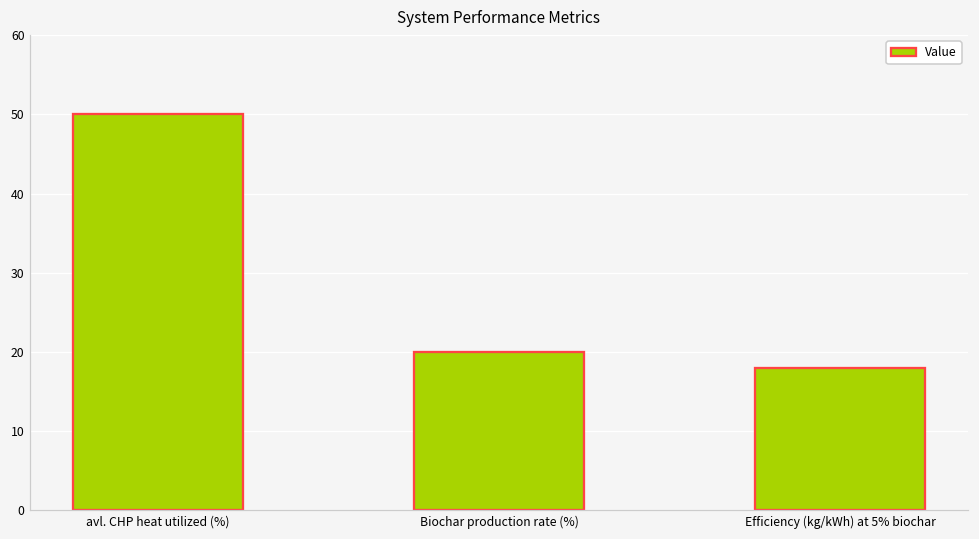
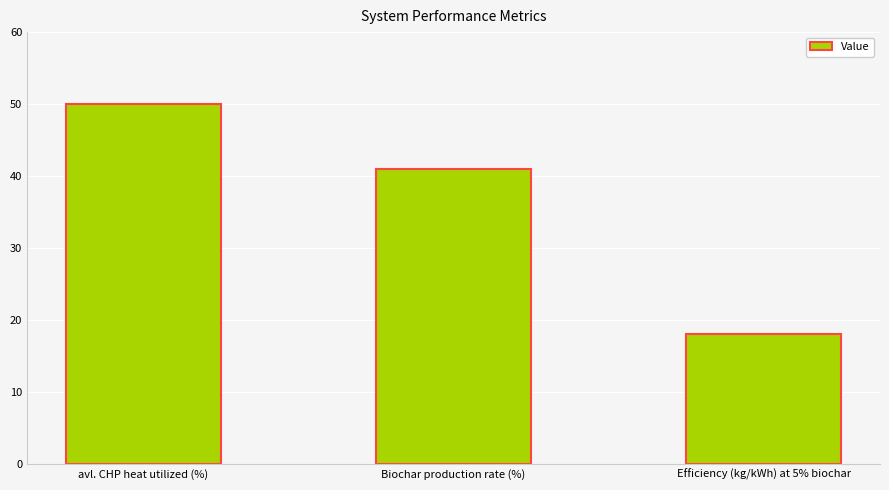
Biochar production rate (%): 20 -> 41
